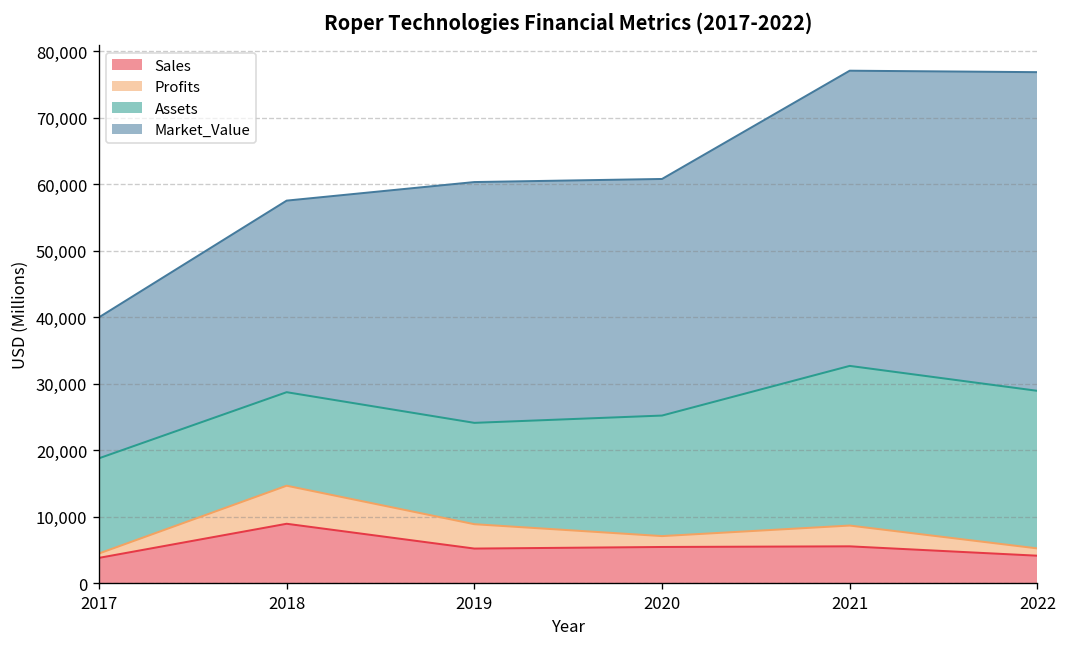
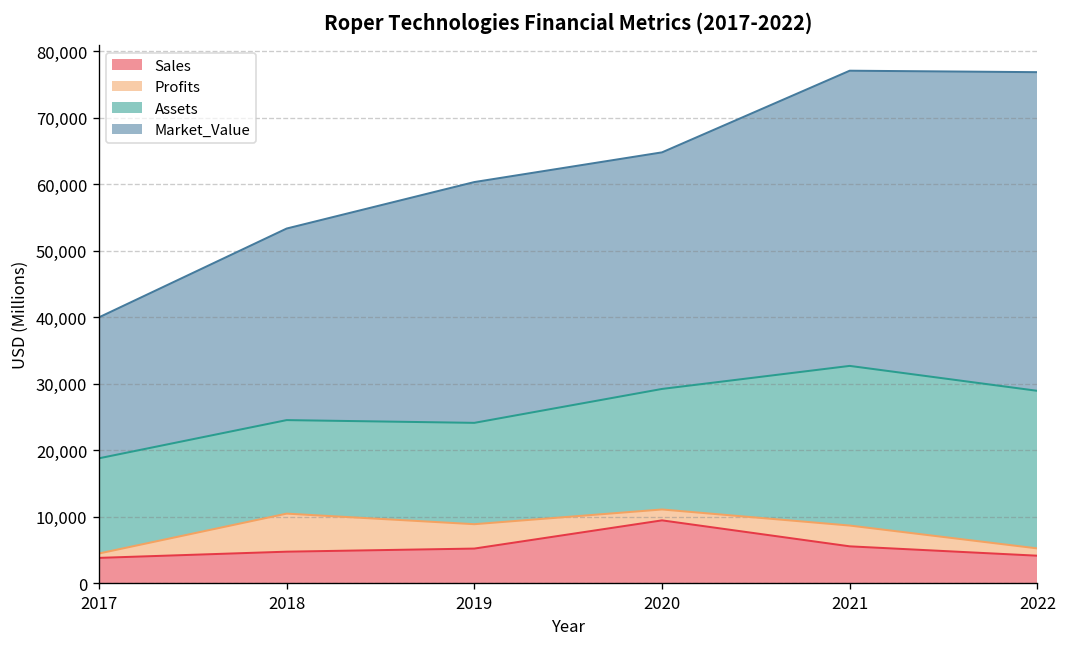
Sales, 2018: 9,000 -> 5,000
Sales, 2020: 5,000 -> 9,000
